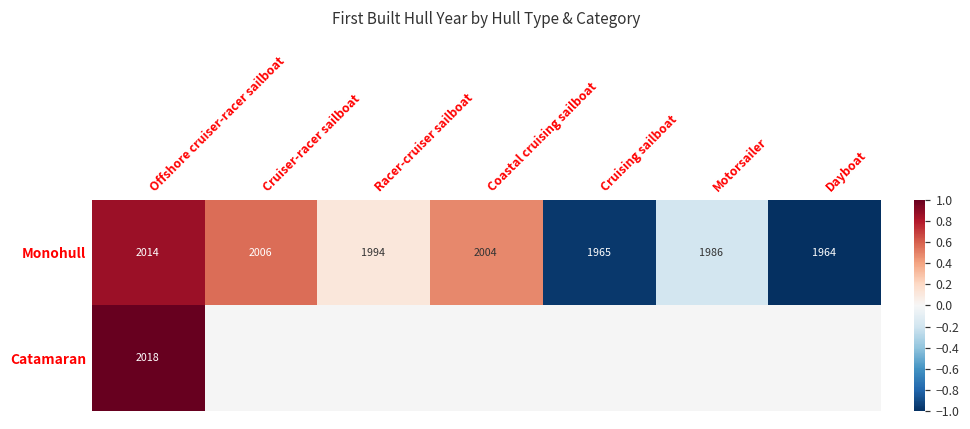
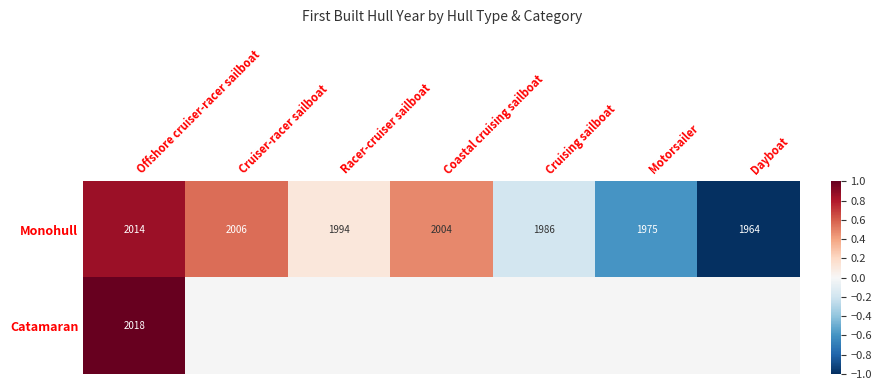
Monohull, Cruising sailboat: 1965 -> 1986
Monohull, Motorsailer: 1986 -> 1975
